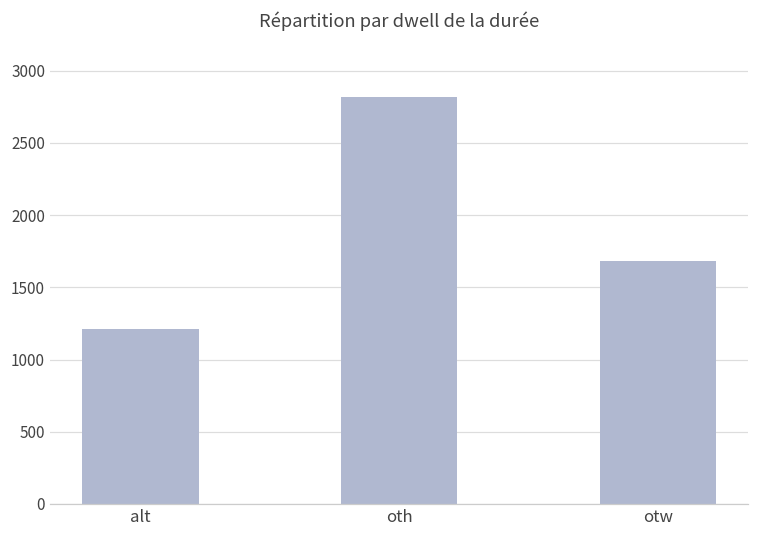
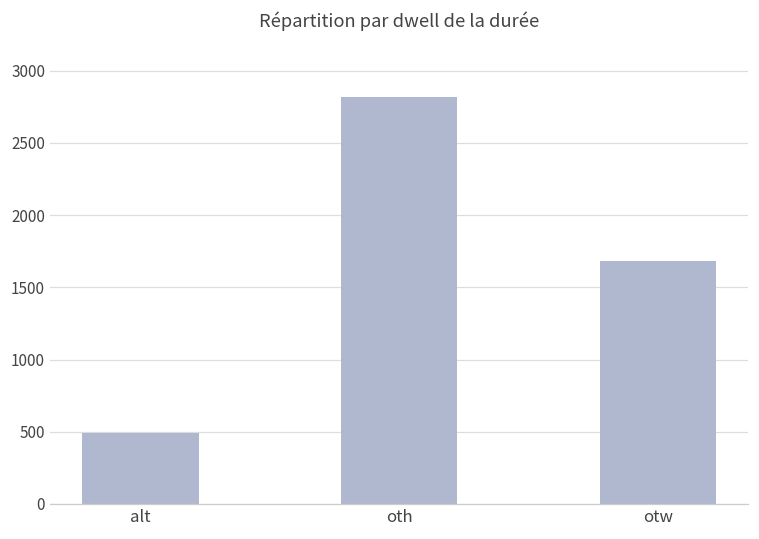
alt: 1210 -> 490
